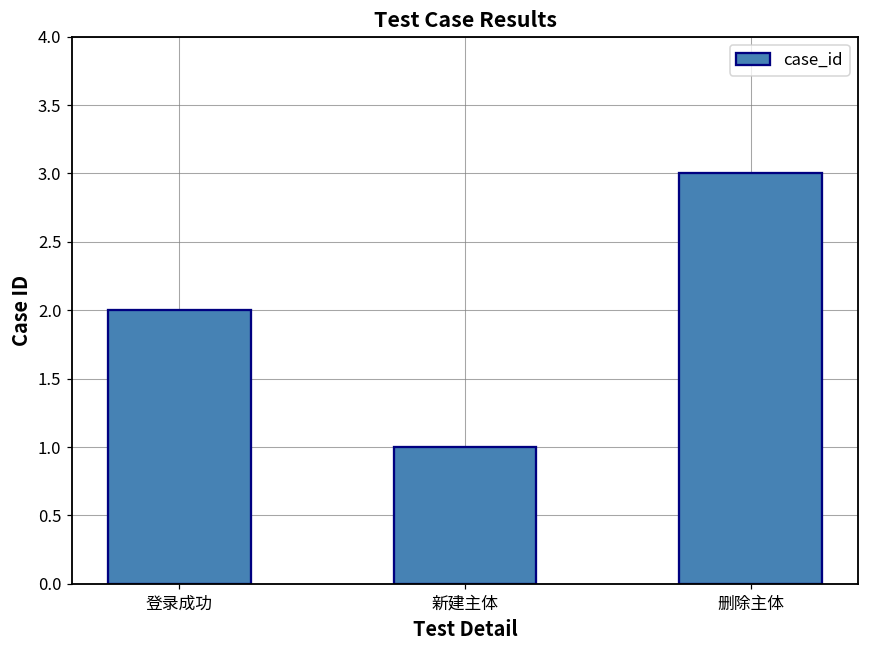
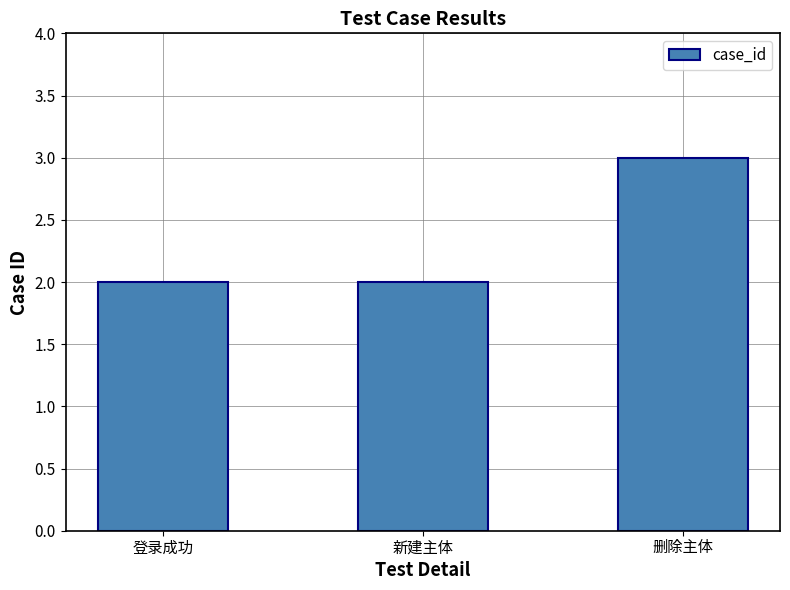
新建主体: 1 -> 2
